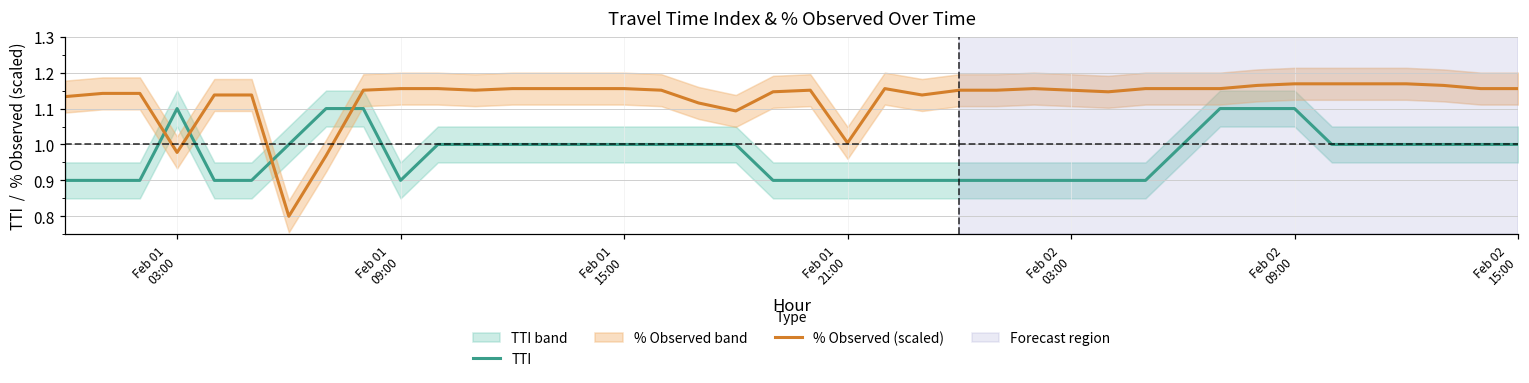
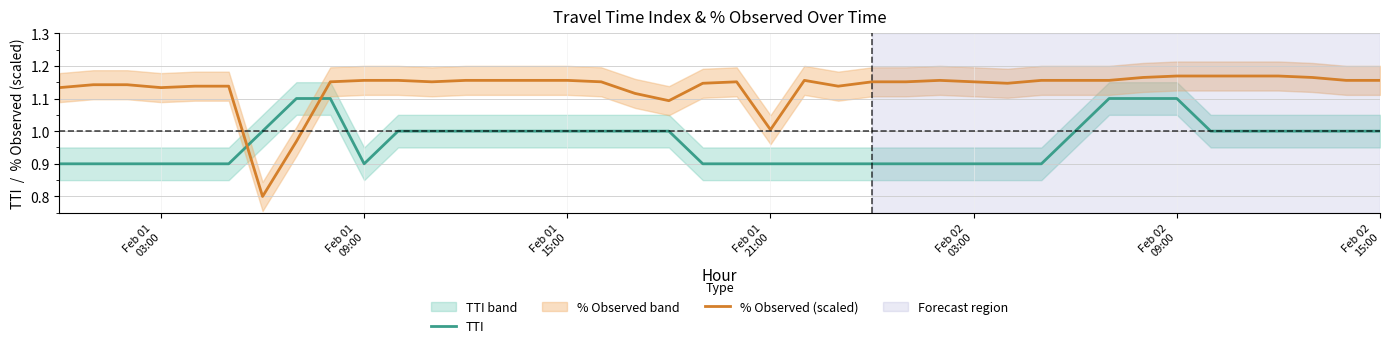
TTI, Feb 01 03:00: 1.1 -> 0.9
% Observed (scaled), Feb 01 03:00: 0.98 -> 1.13
